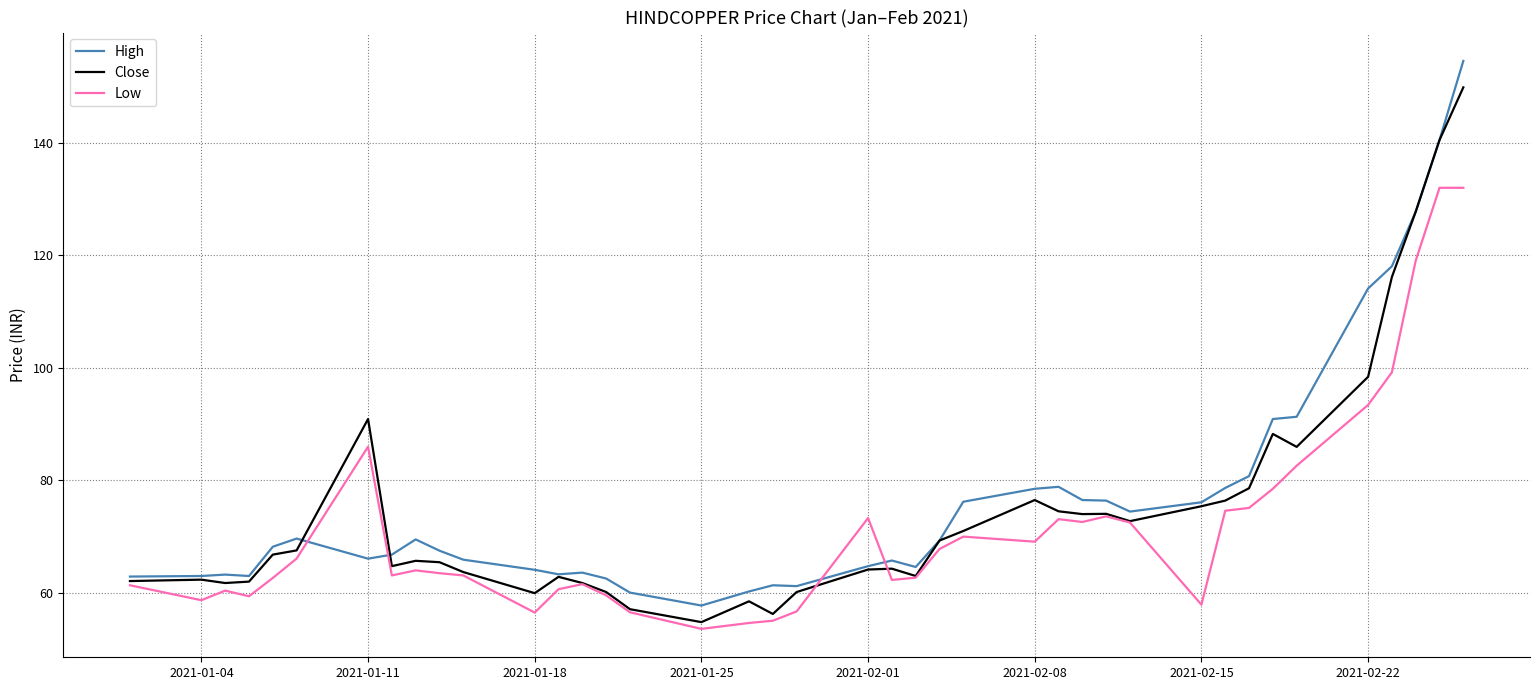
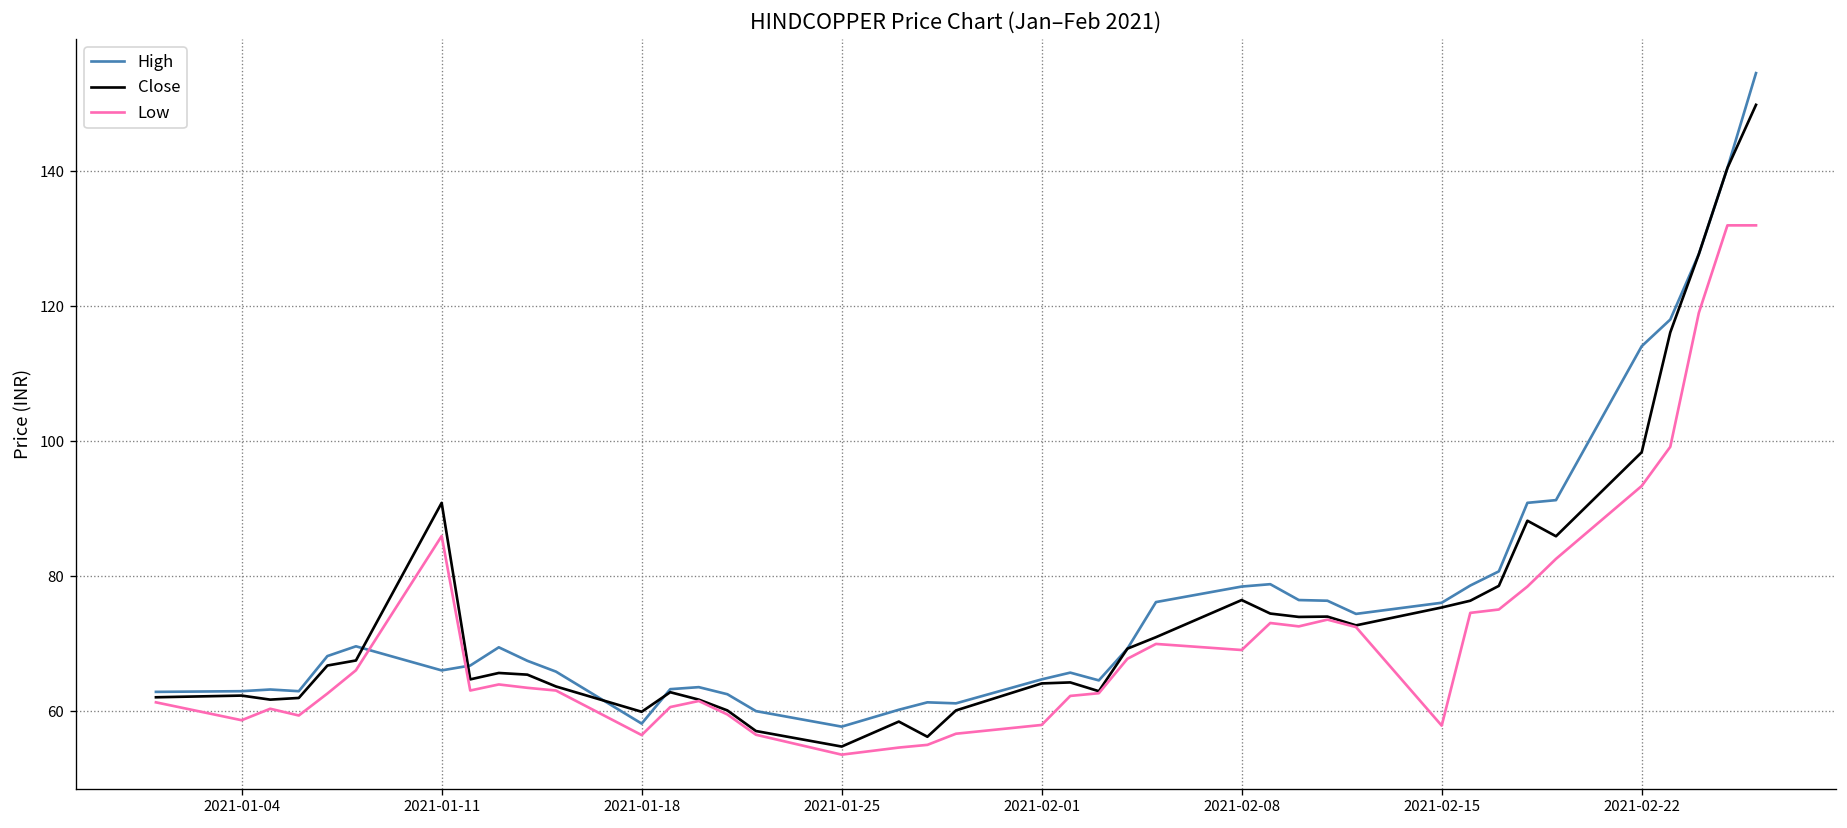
High, 2021-01-18: 64 -> 58
Low, 2021-02-01: 73 -> 58
